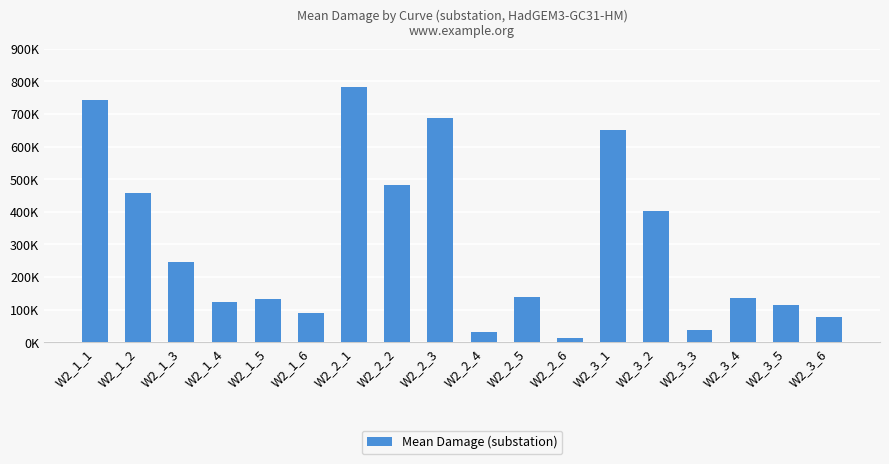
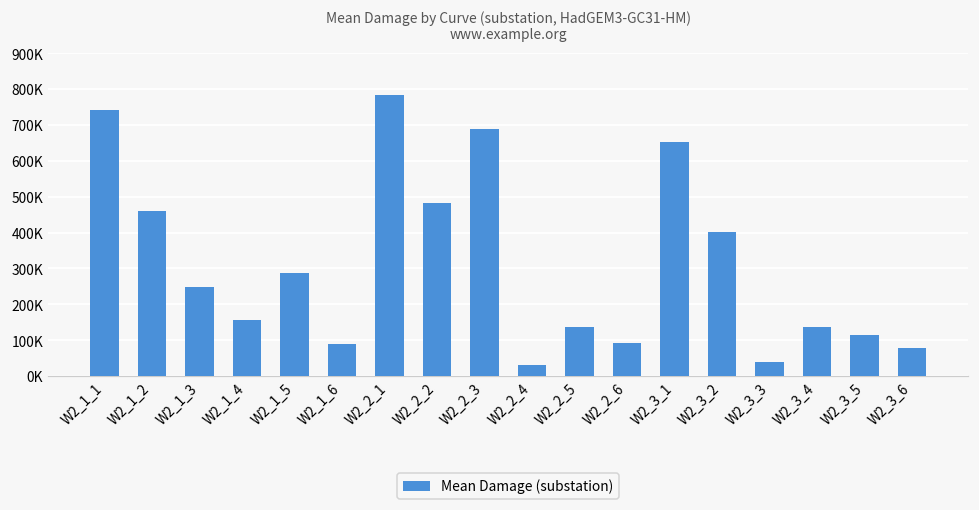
W2_1_4: 120000 -> 160000
W2_1_5: 130000 -> 290000
W2_2_6: 10000 -> 90000
